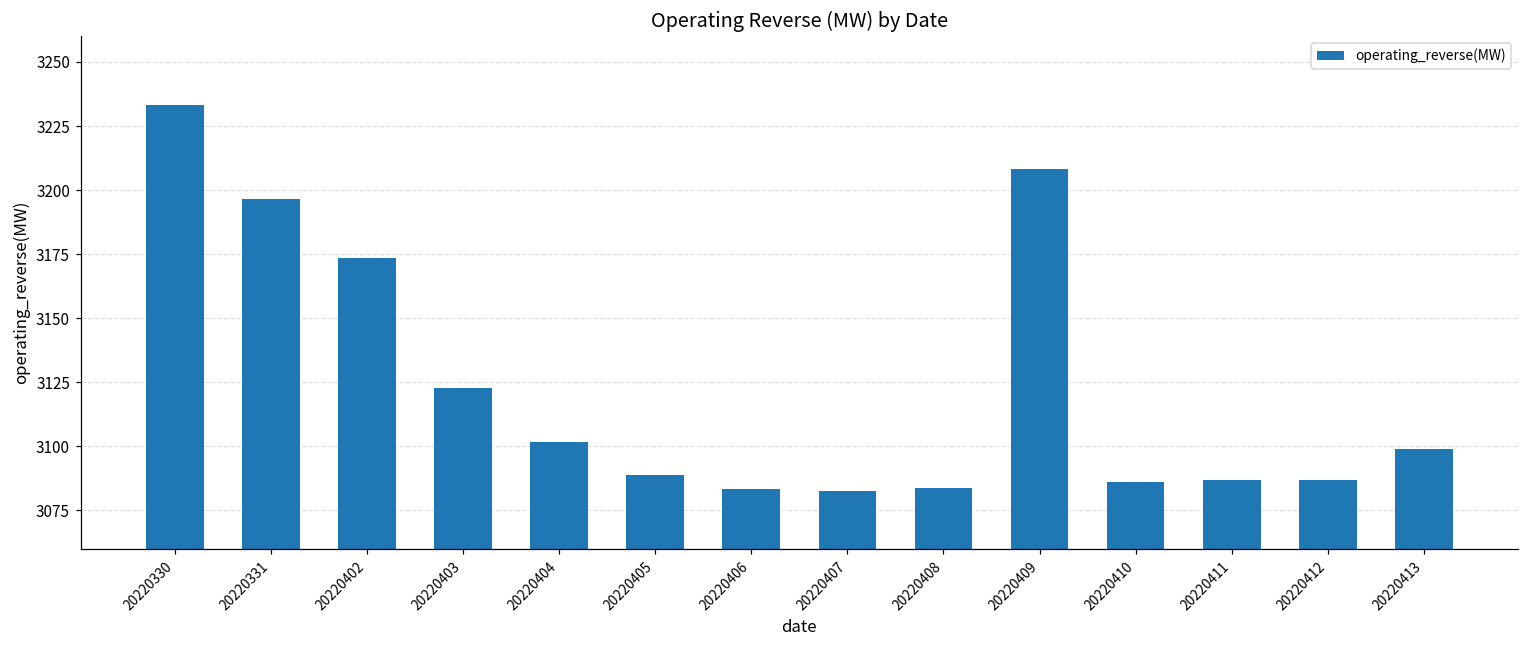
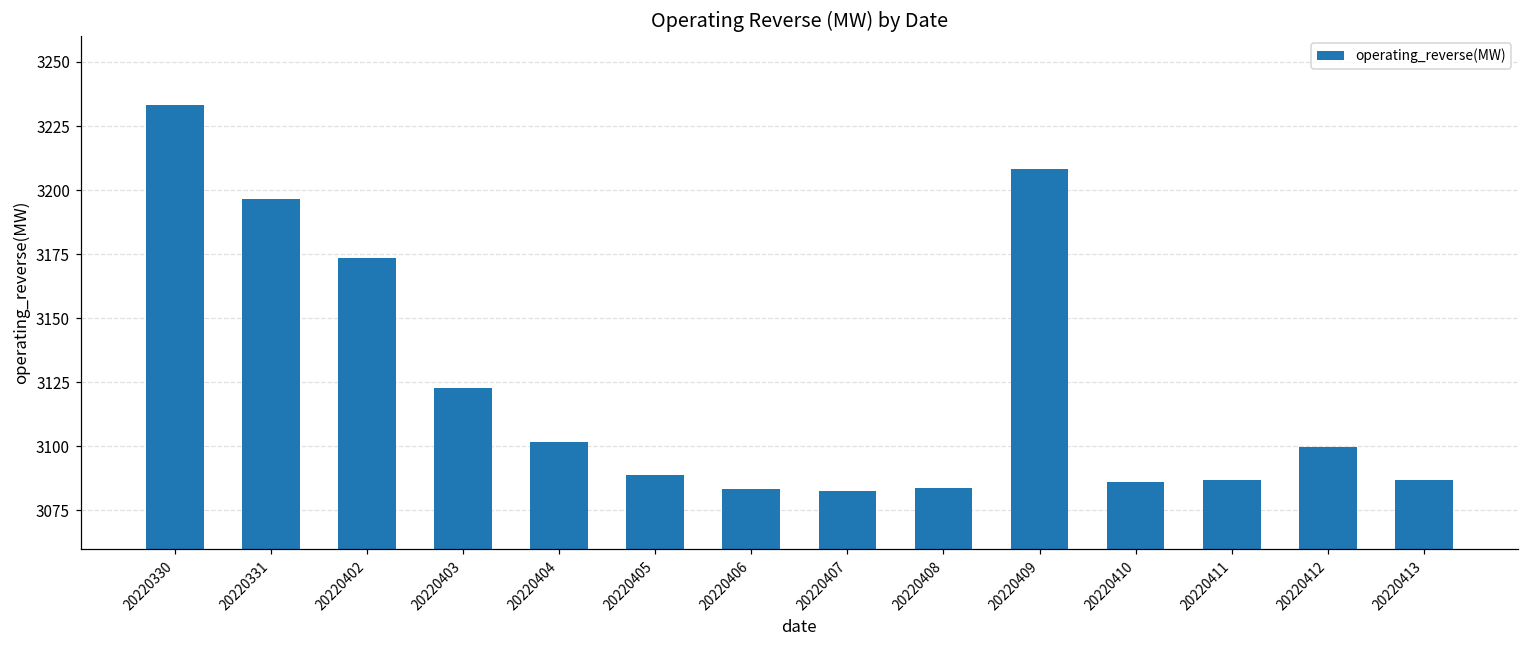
20220412: 3087 -> 3100
20220413: 3099 -> 3087
